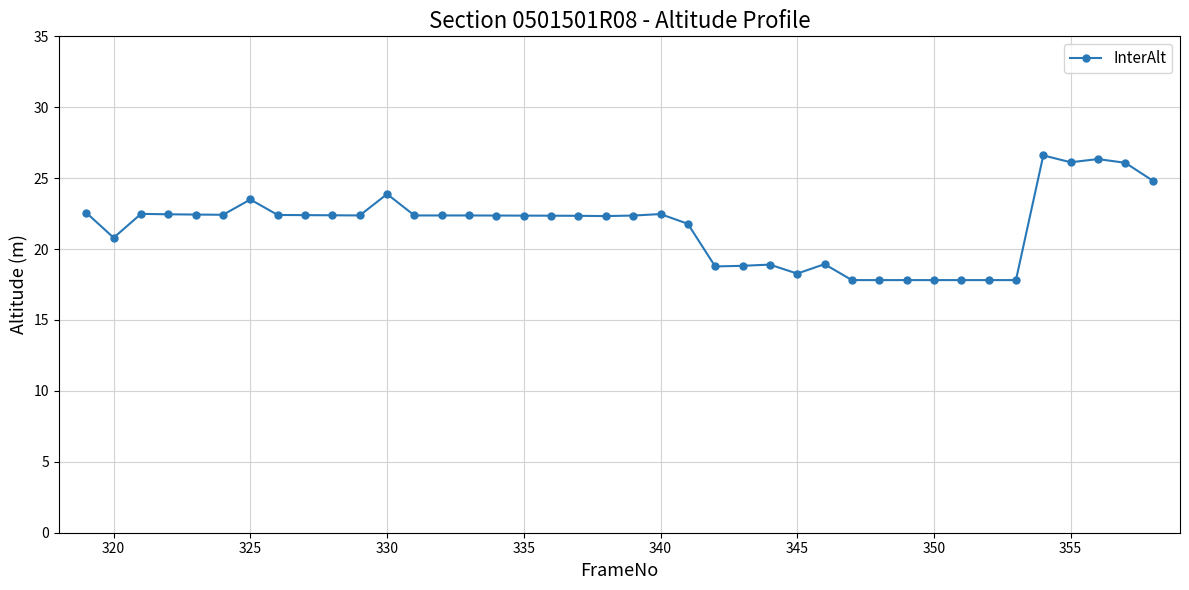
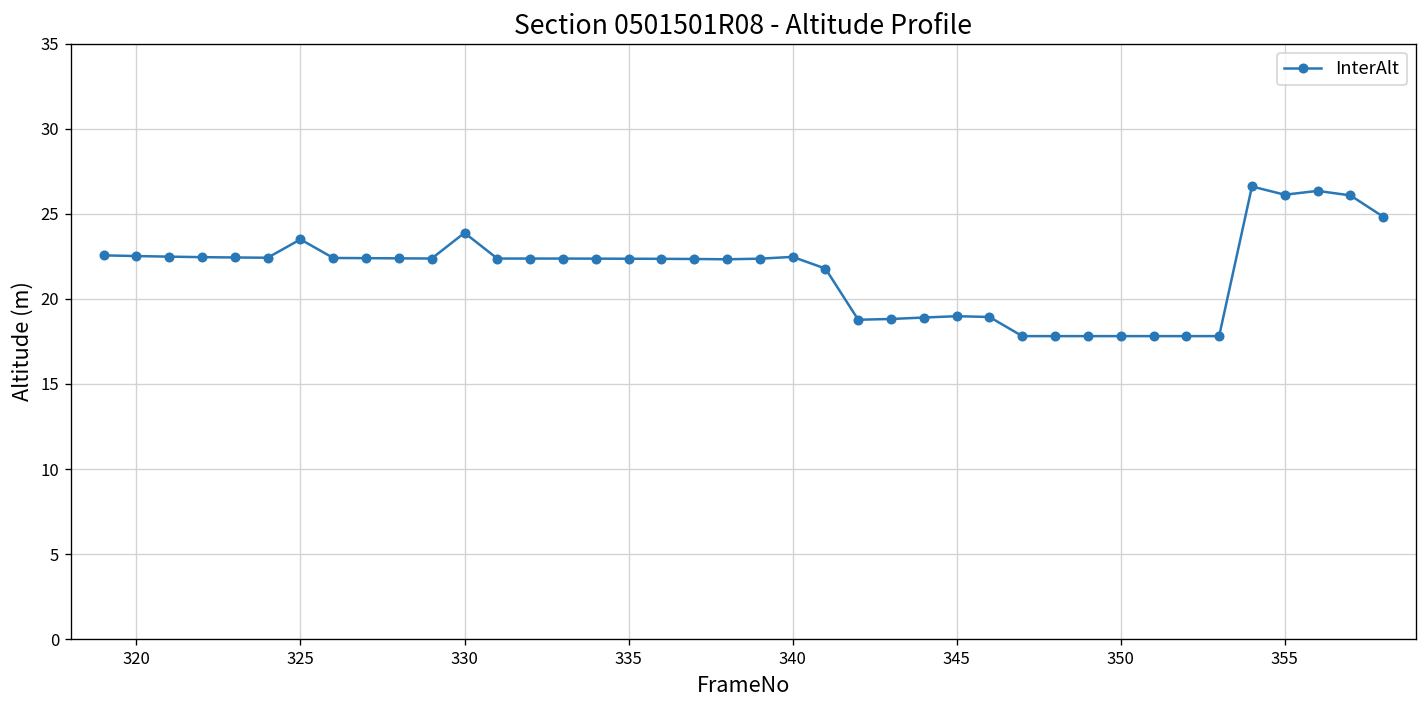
320: 20.8 -> 22.5
345: 18.3 -> 19.0
